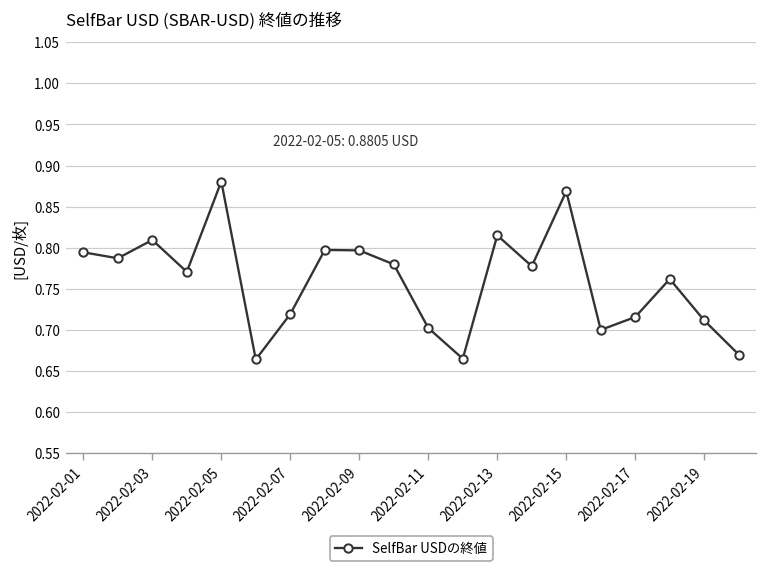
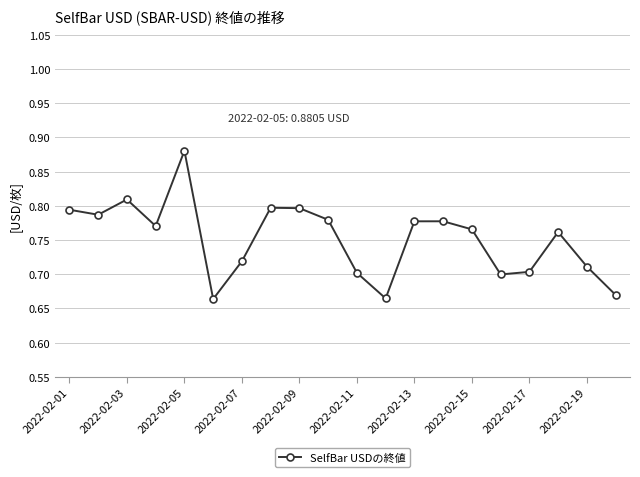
2022-02-13: 0.81 -> 0.78
2022-02-15: 0.87 -> 0.77
2022-02-17: 0.72 -> 0.70
